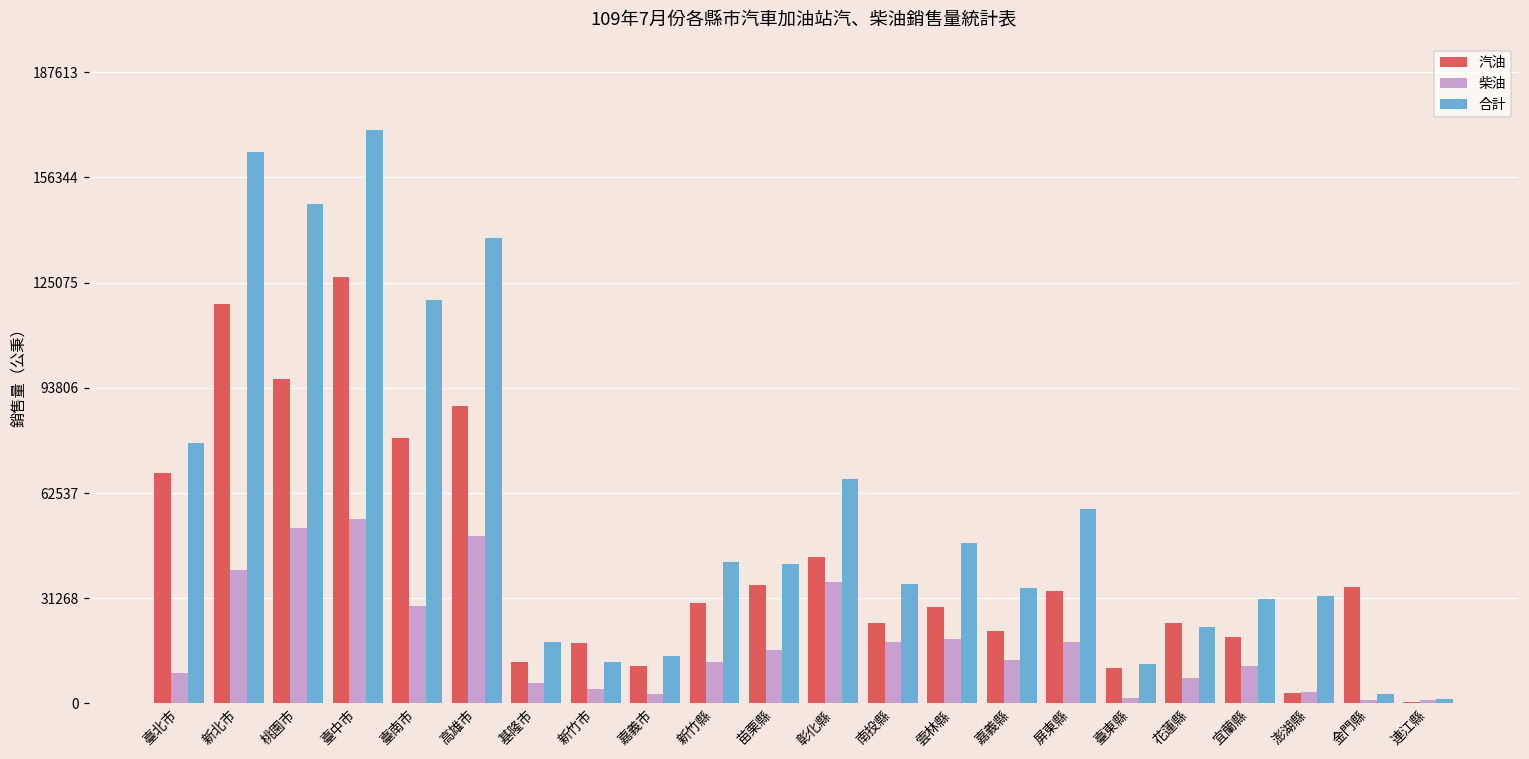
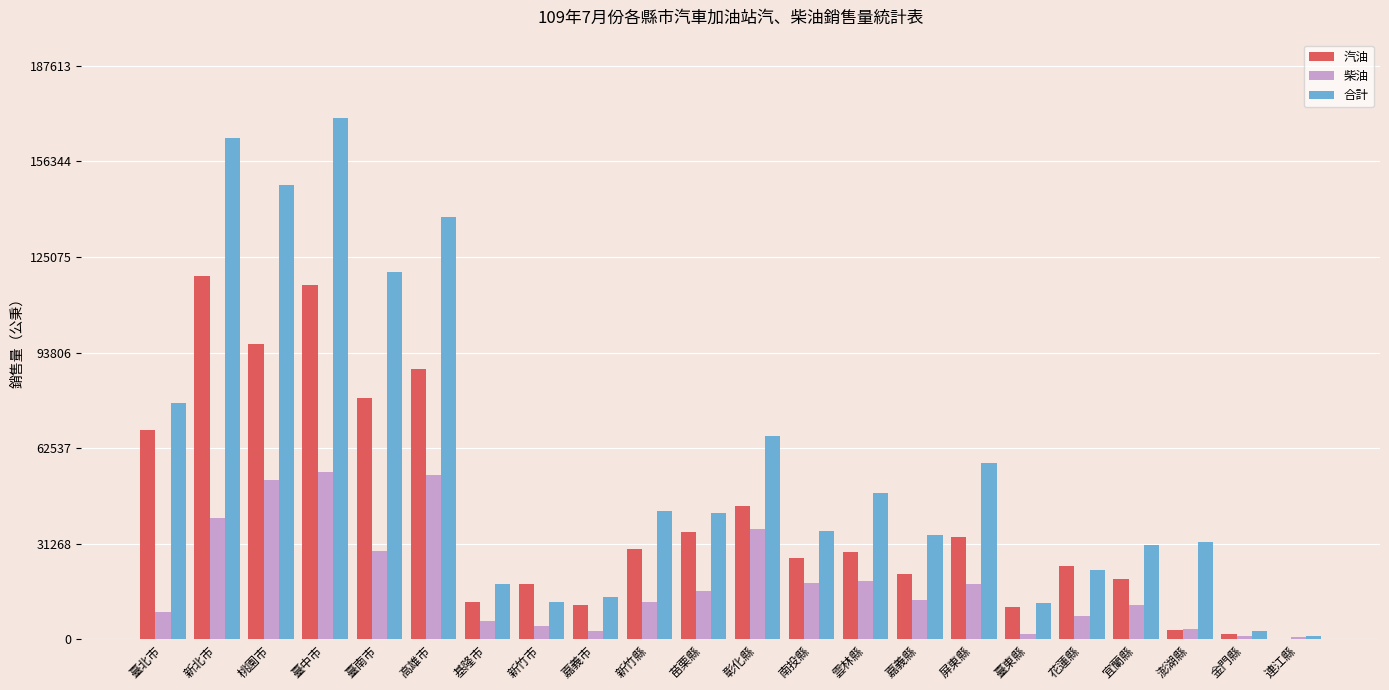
汽油, 臺中市: 127000 -> 116000
柴油, 高雄市: 50000 -> 54000
汽油, 南投縣: 24000 -> 27000
汽油, 金門縣: 35000 -> 2000
